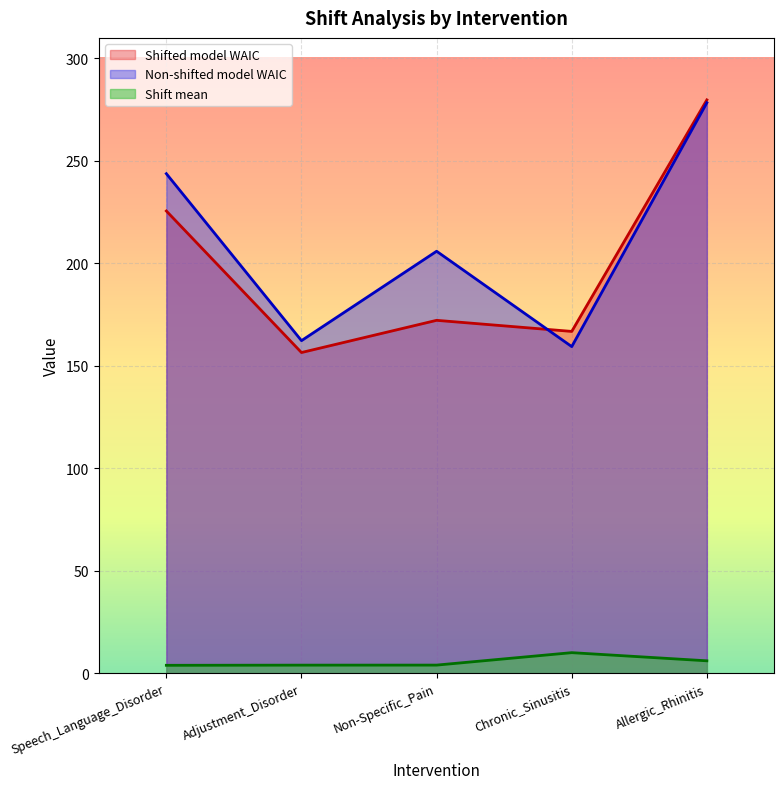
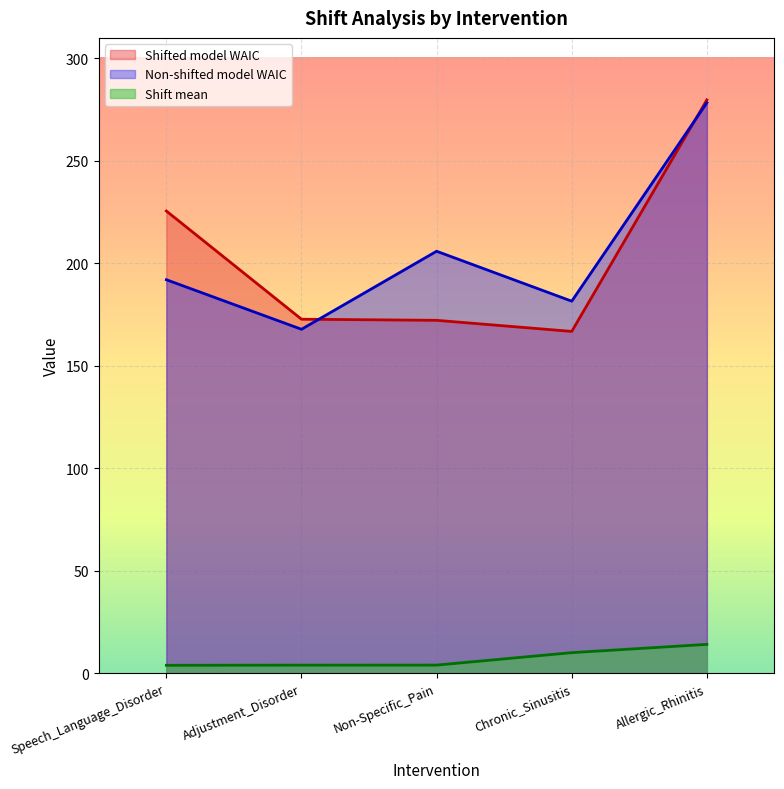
Non-shifted model WAIC, Speech_Language_Disorder: 244 -> 192
Shifted model WAIC, Adjustment_Disorder: 157 -> 173
Non-shifted model WAIC, Adjustment_Disorder: 162 -> 168
Non-shifted model WAIC, Chronic_Sinusitis: 159 -> 182
Shift mean, Allergic_Rhinitis: 6 -> 14
